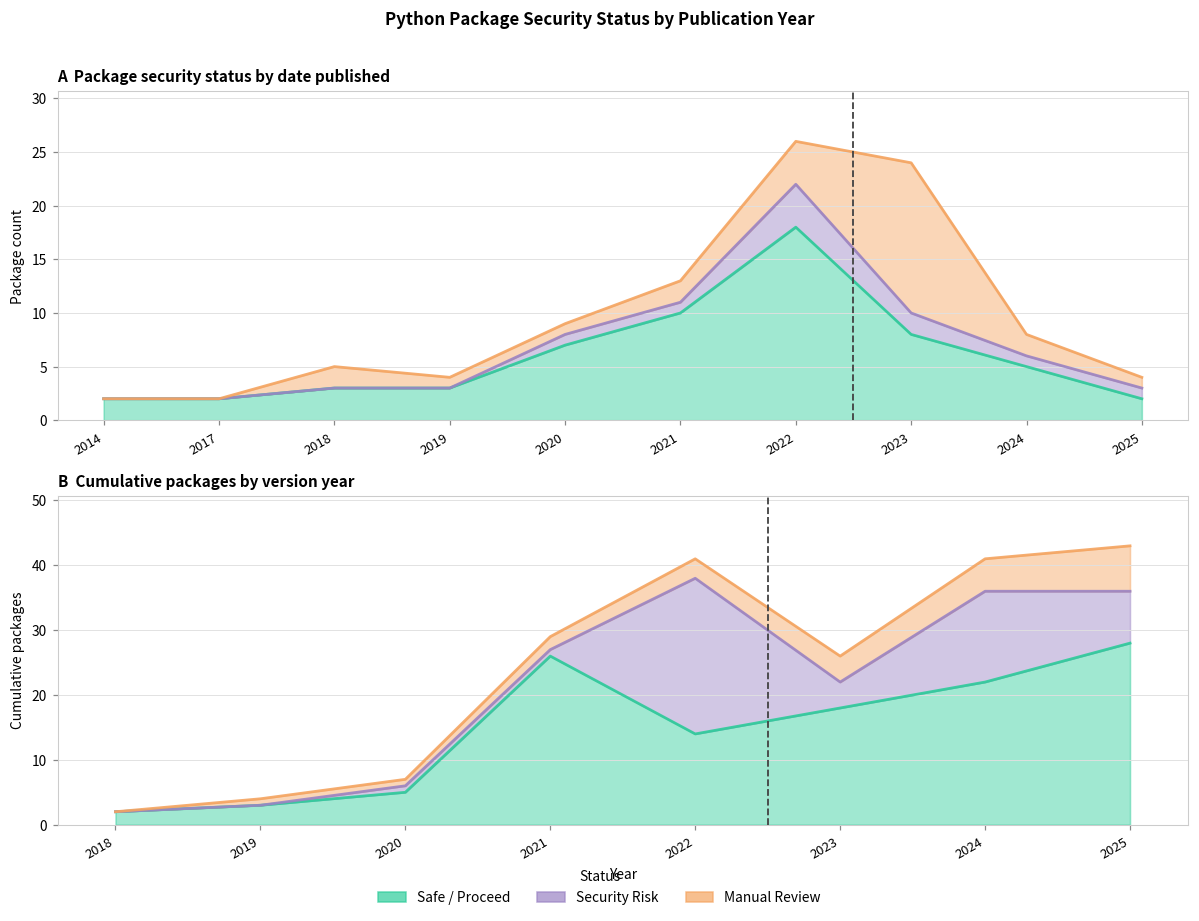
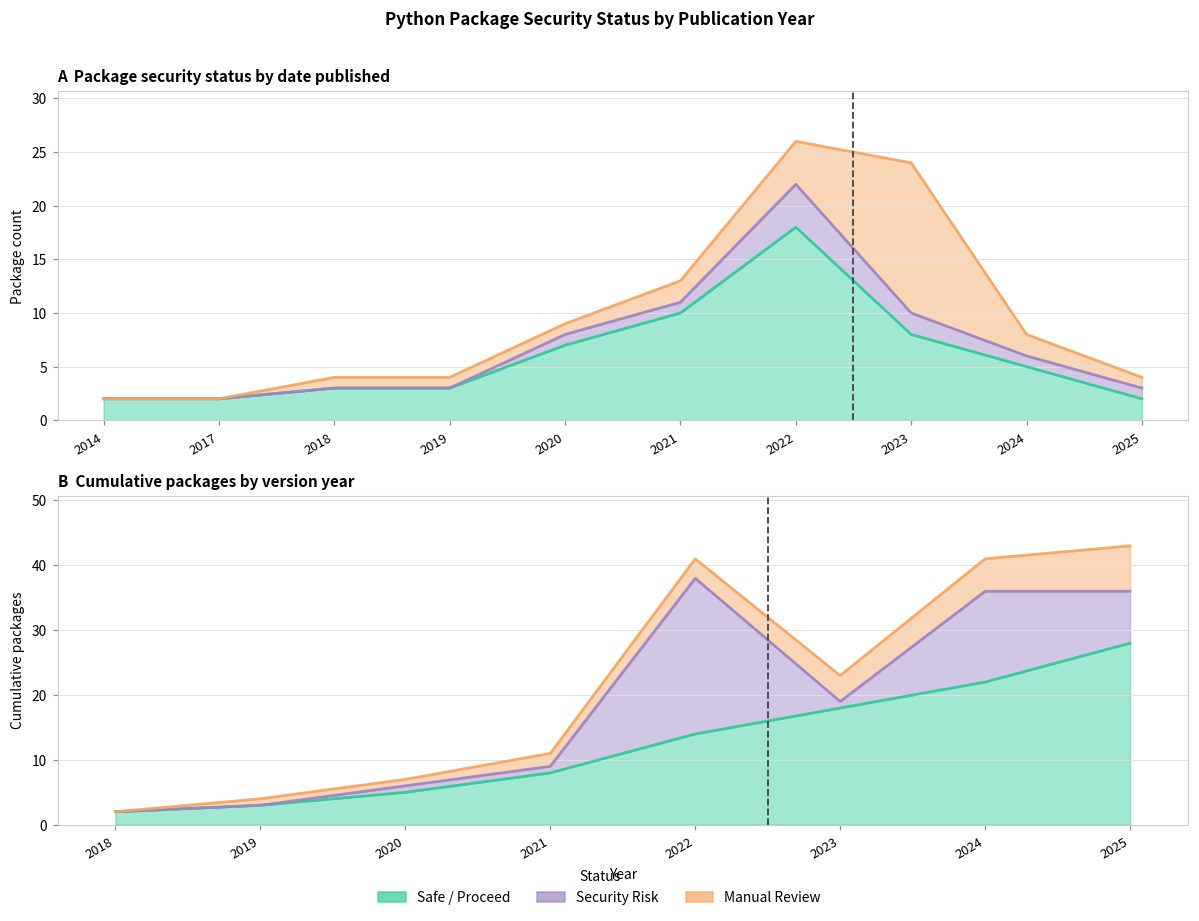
A Package security status by date published, Manual Review, 2018: 2 -> 1
B Cumulative packages by version year, Safe / Proceed, 2021: 26 -> 8
B Cumulative packages by version year, Security Risk, 2023: 4 -> 1
